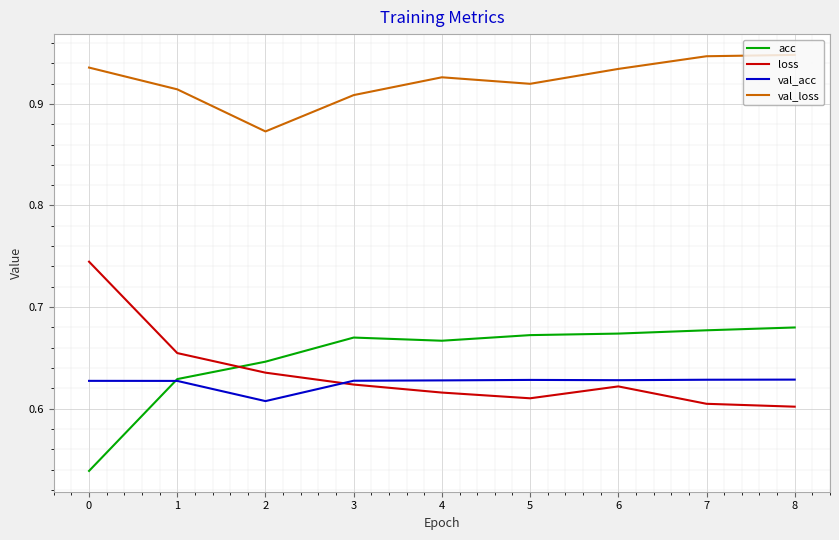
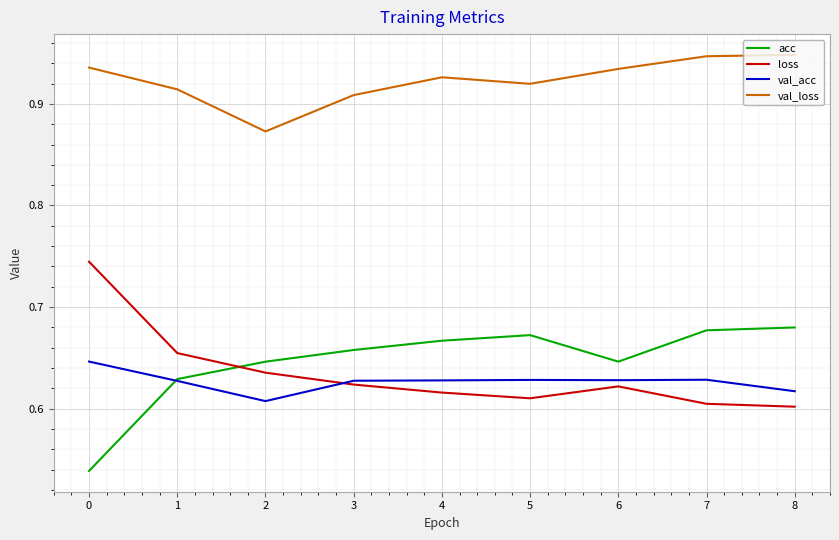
val_acc, 0: 0.627 -> 0.646
acc, 3: 0.670 -> 0.658
acc, 6: 0.674 -> 0.646
val_acc, 8: 0.629 -> 0.617
